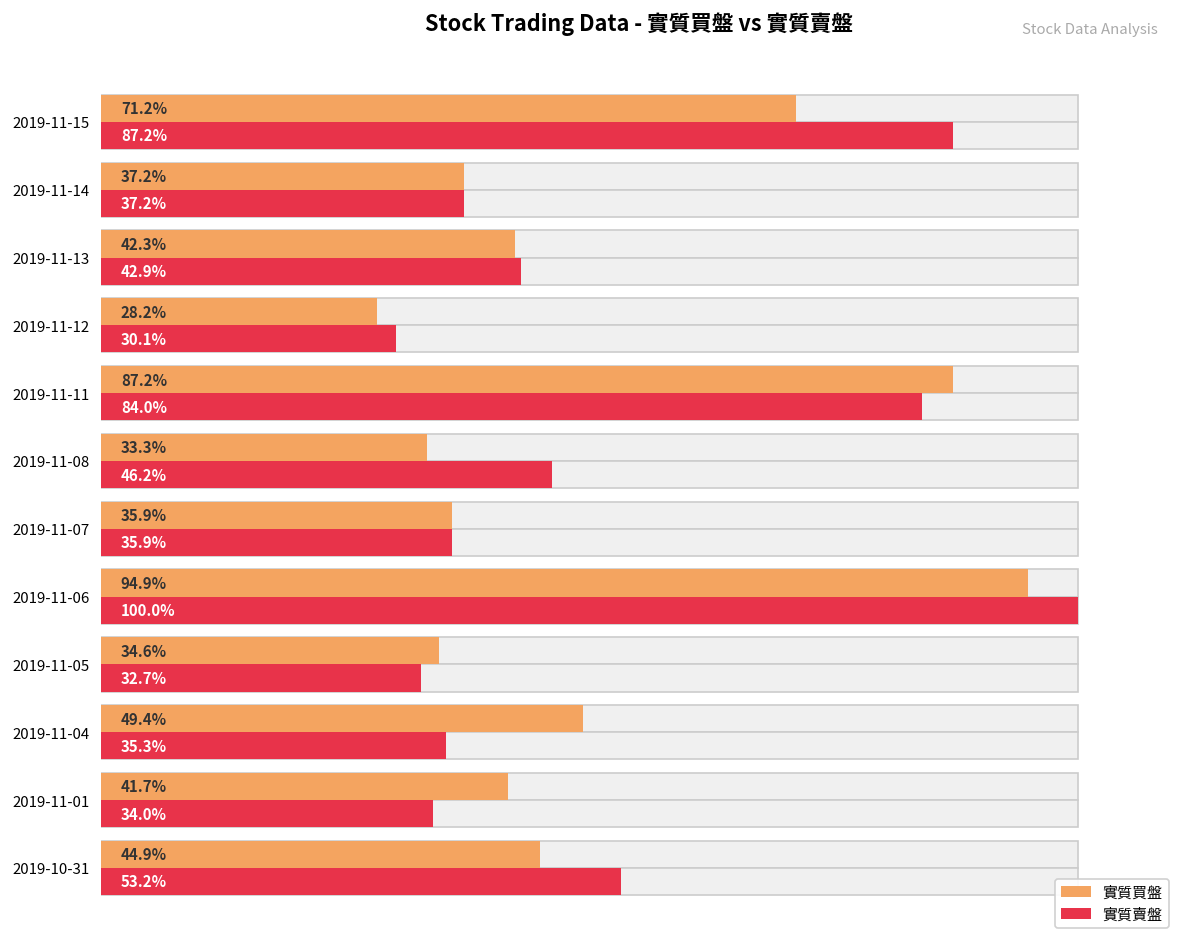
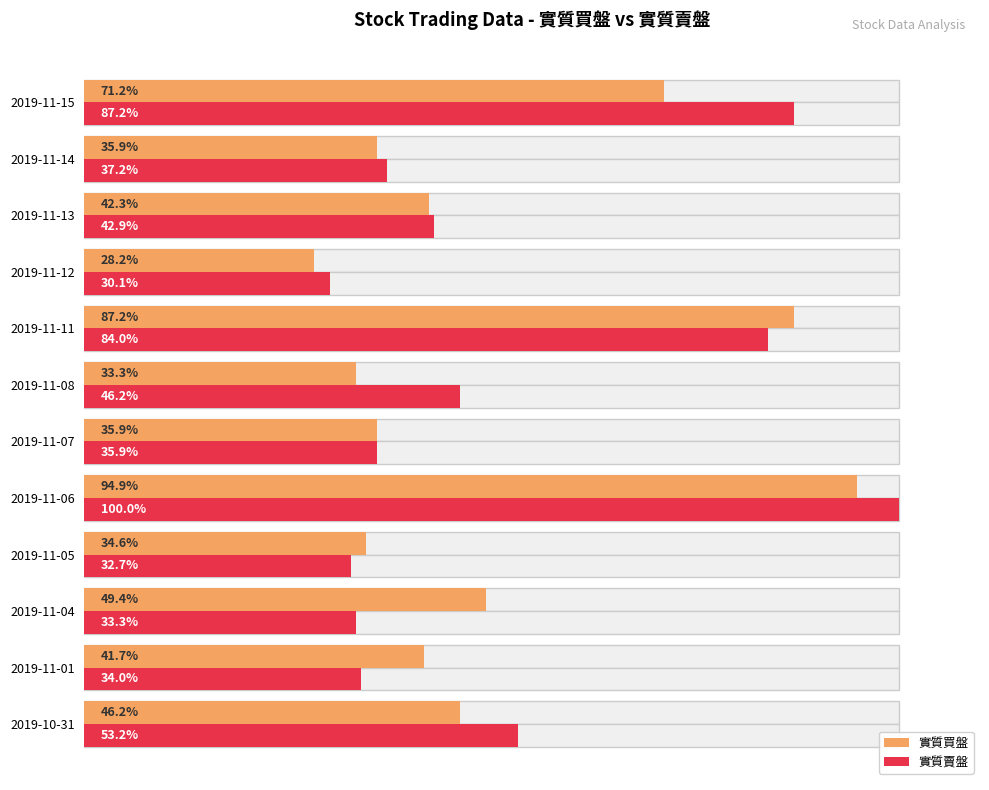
實質買盤, 2019-11-14: 37.2% -> 35.9%
實質賣盤, 2019-11-04: 35.3% -> 33.3%
實質買盤, 2019-10-31: 44.9% -> 46.2%
